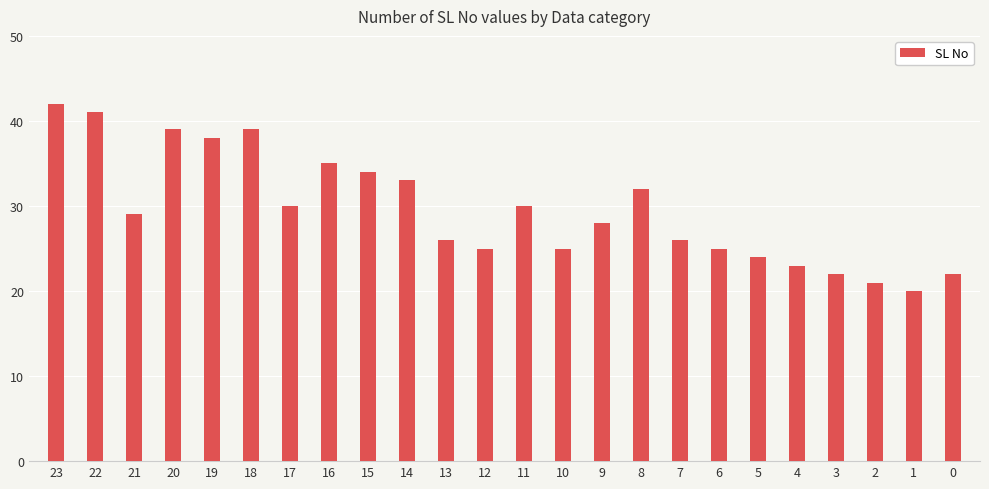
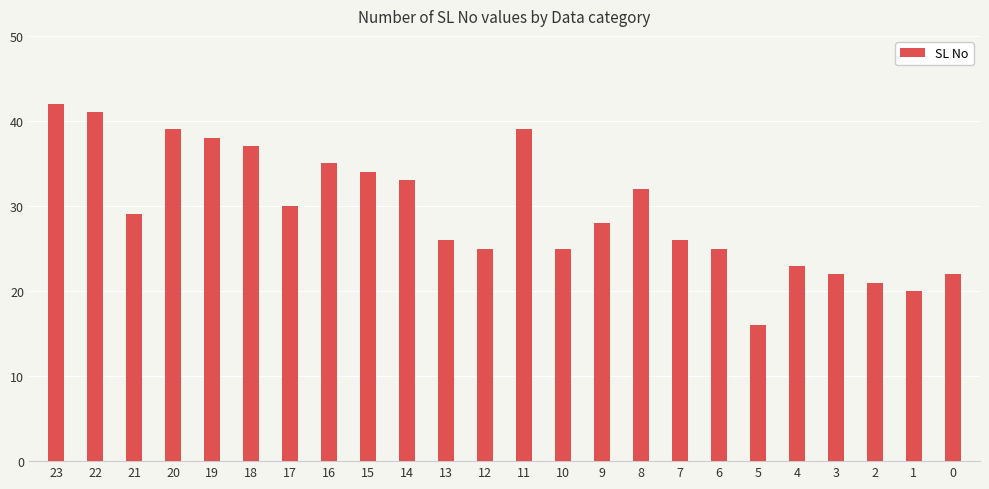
18: 39 -> 37
11: 30 -> 39
5: 24 -> 16
